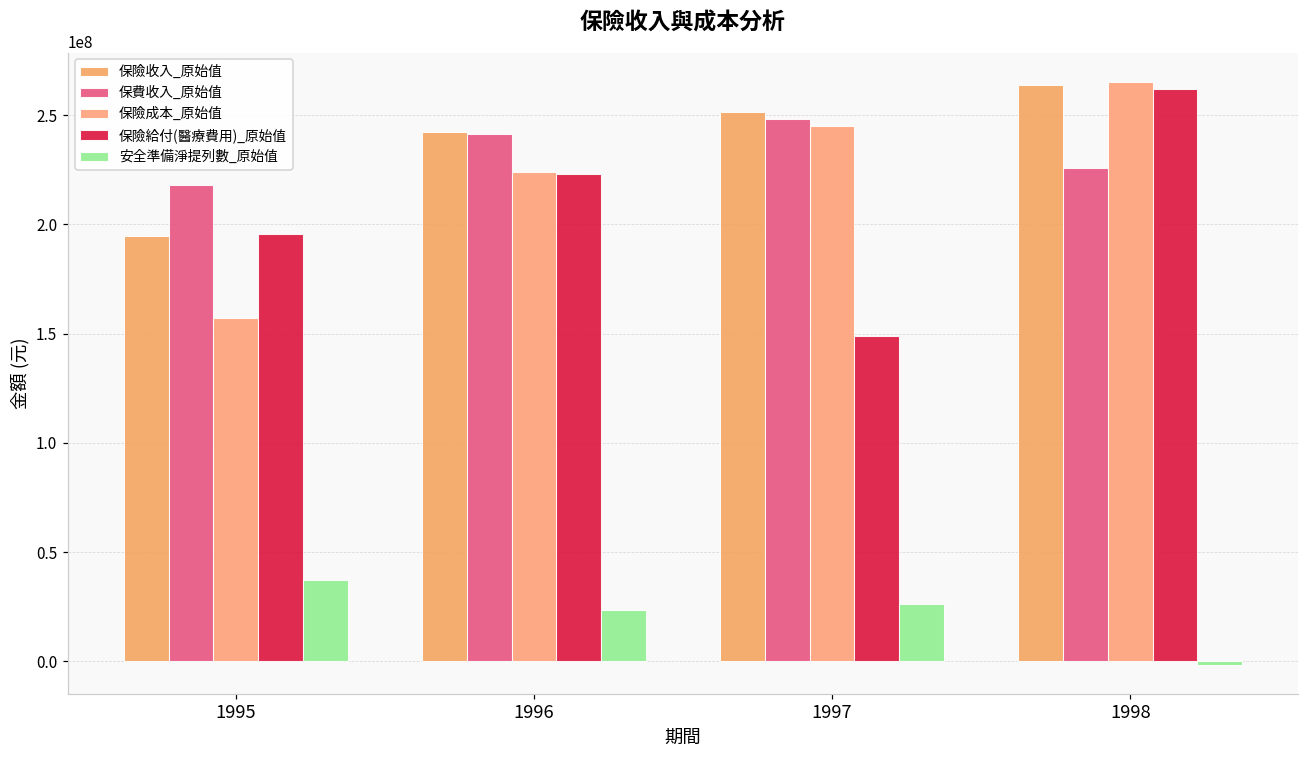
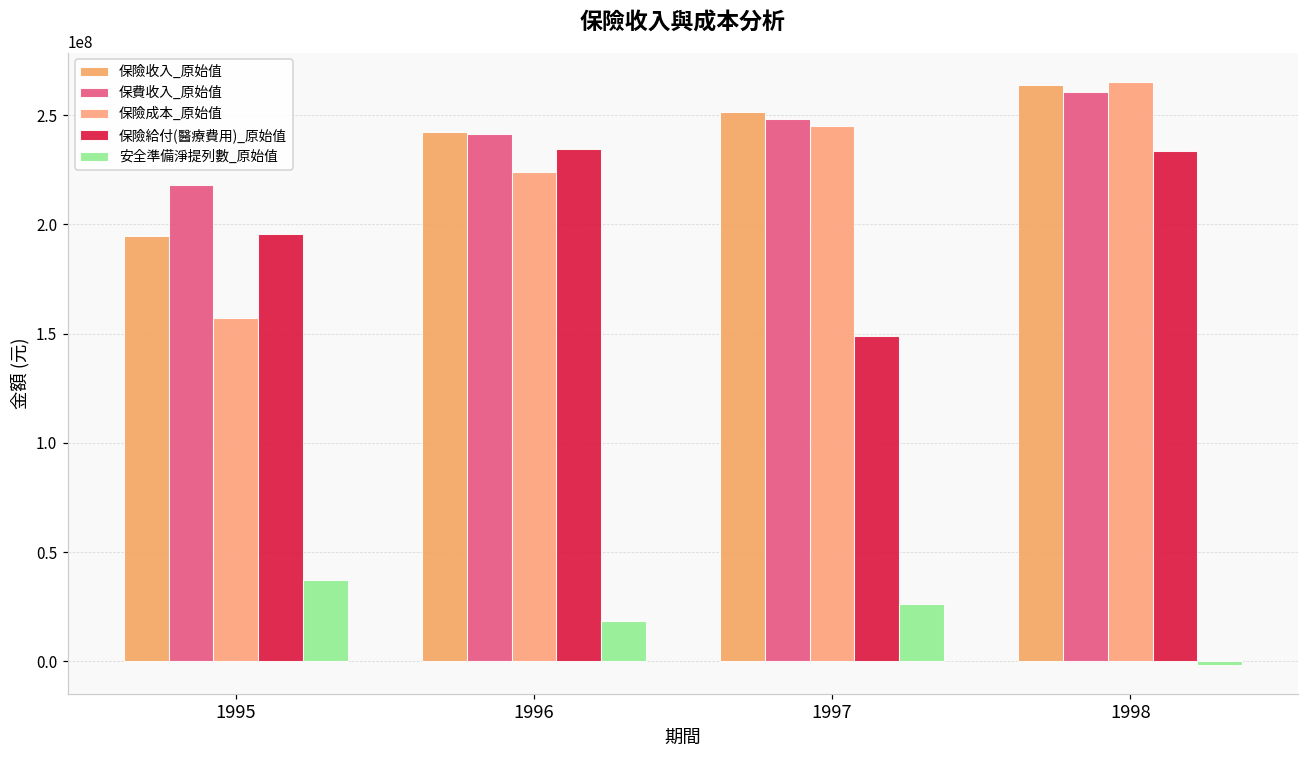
保險給付(醫療費用)_原始值, 1996: 223000000 -> 235000000
安全準備淨提列數_原始值, 1996: 24000000 -> 18000000
保費收入_原始值, 1998: 226000000 -> 261000000
保險給付(醫療費用)_原始值, 1998: 262000000 -> 234000000
